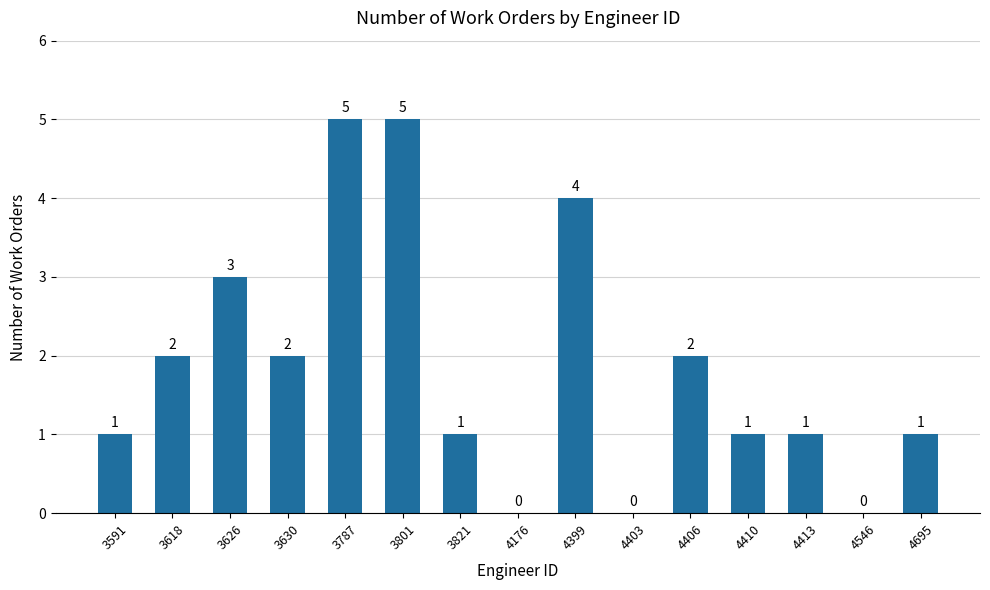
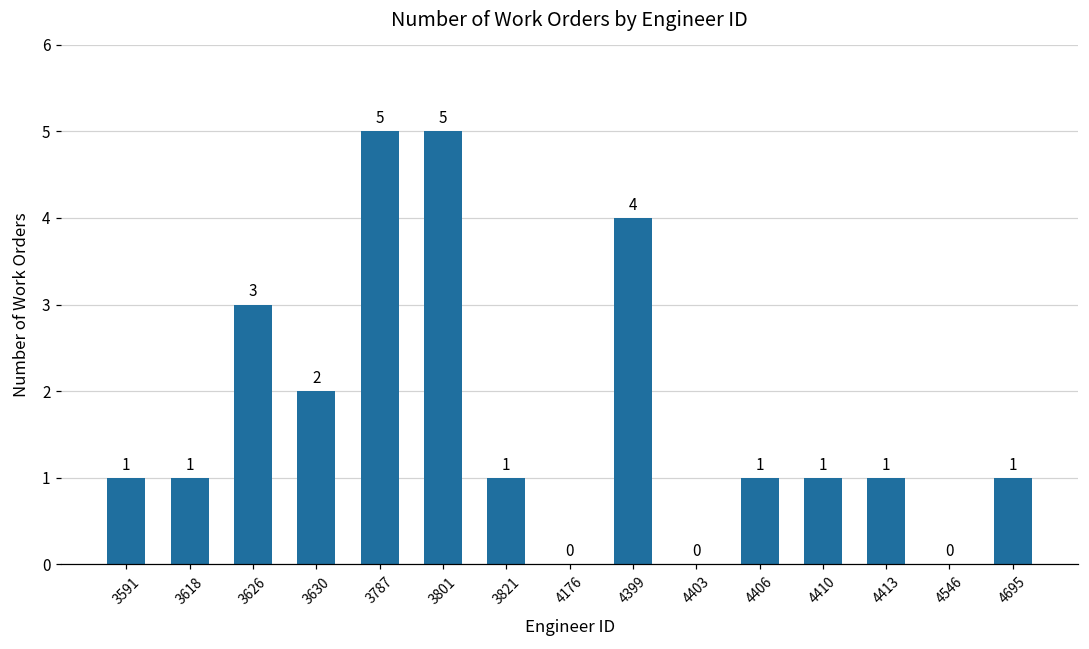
3618: 2 -> 1
4406: 2 -> 1
